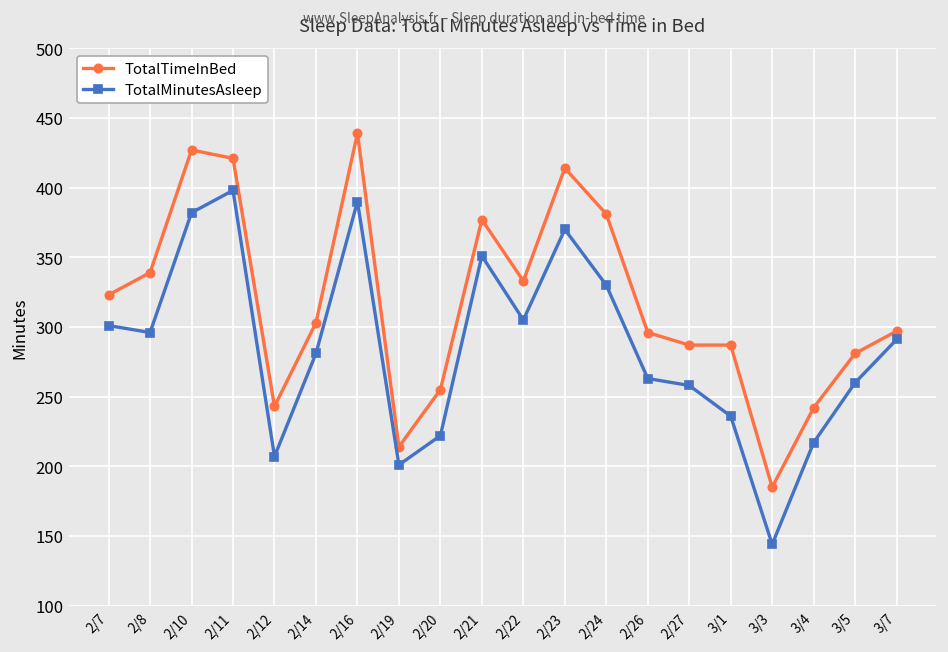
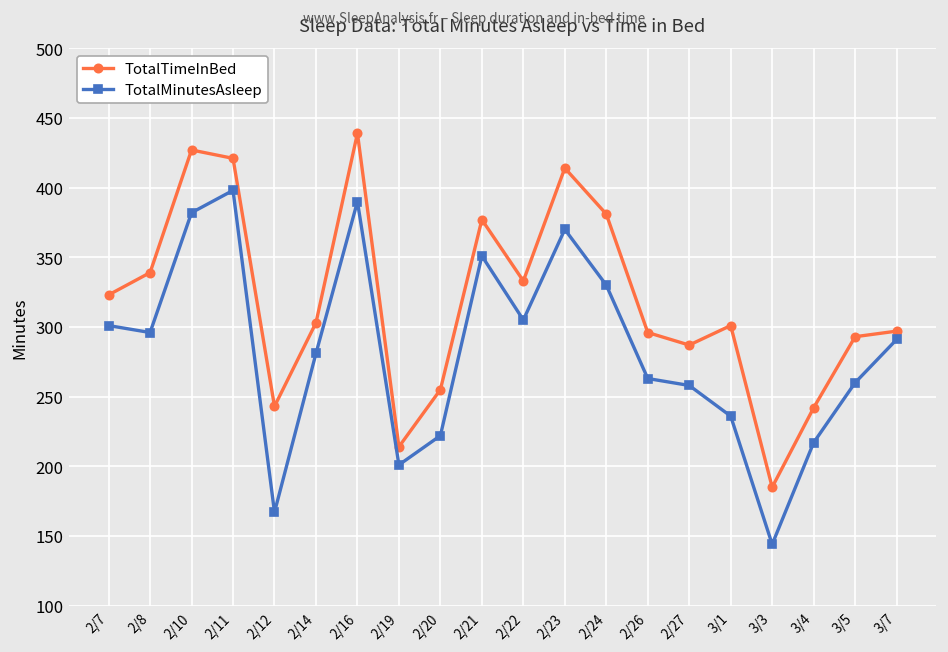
TotalMinutesAsleep, 2/12: 207 -> 167
TotalTimeInBed, 3/1: 287 -> 301
TotalTimeInBed, 3/5: 281 -> 293
